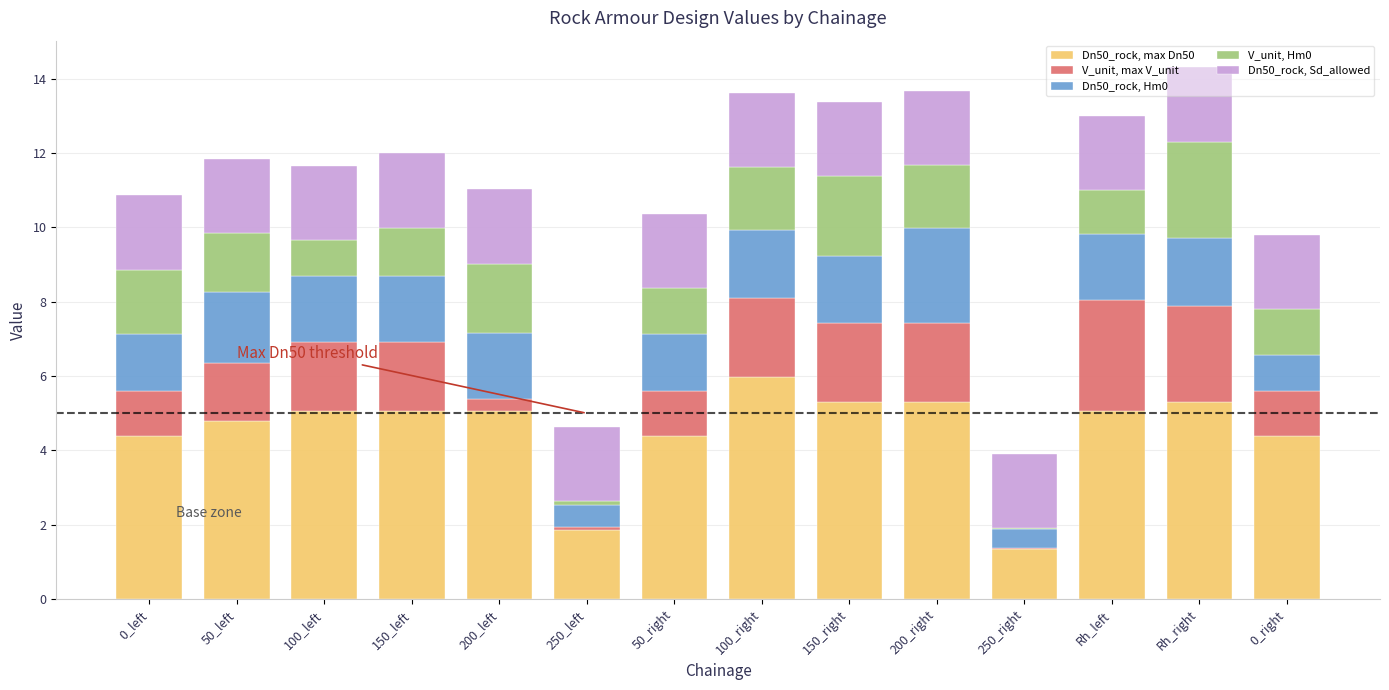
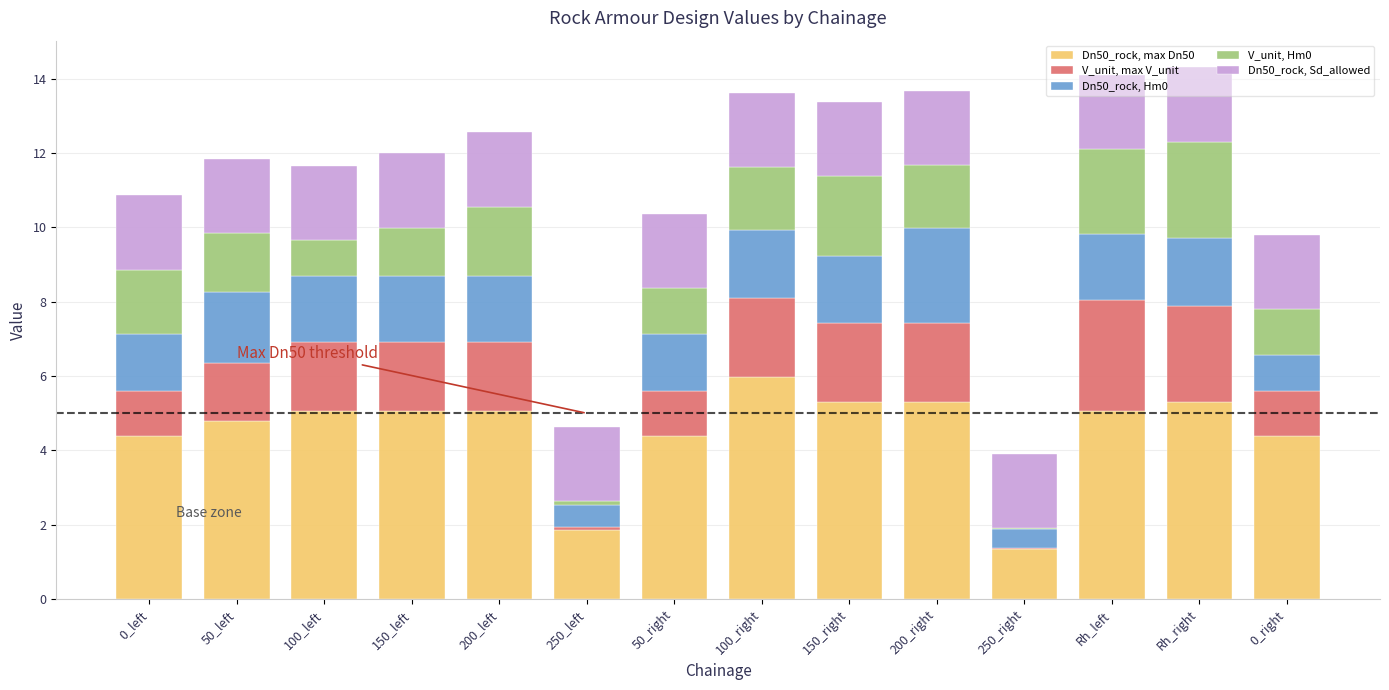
V_unit, max V_unit, 200_left: 0.3 -> 1.9
V_unit, Hm0, Rh_left: 1.2 -> 2.3
